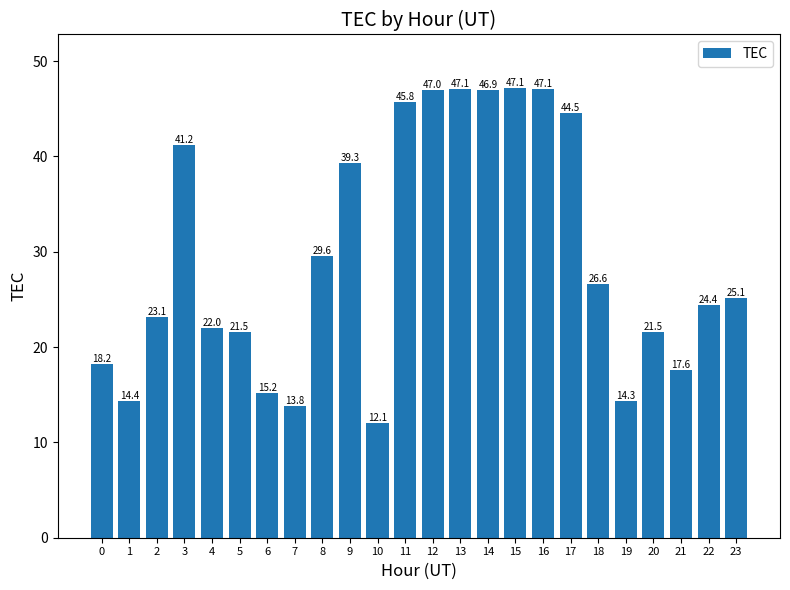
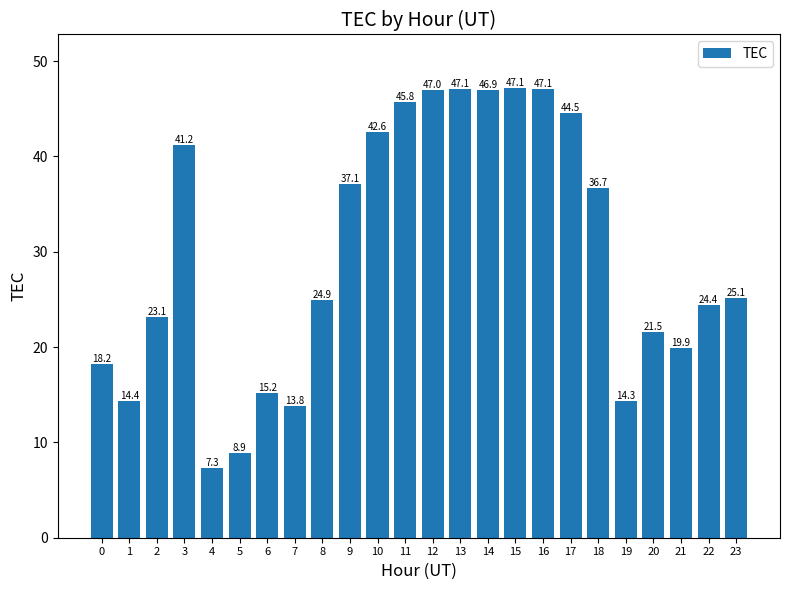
4: 22.0 -> 7.3
5: 21.5 -> 8.9
8: 29.6 -> 24.9
9: 39.3 -> 37.1
10: 12.1 -> 42.6
18: 26.6 -> 36.7
21: 17.6 -> 19.9
